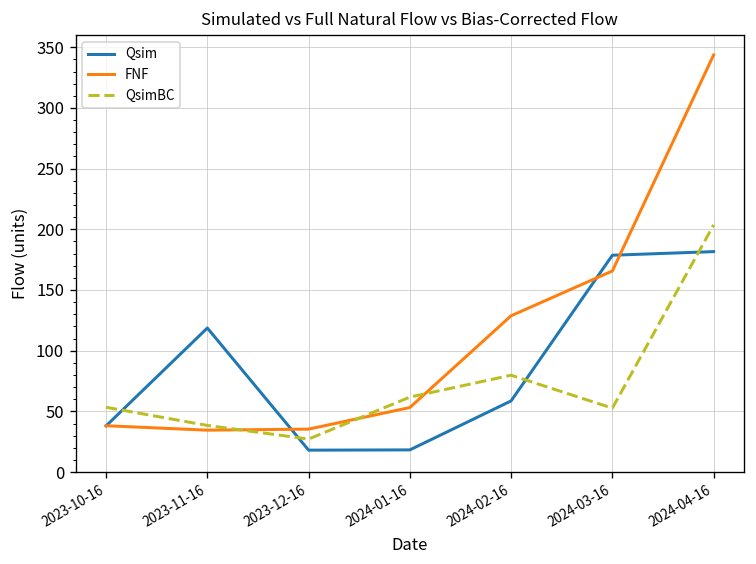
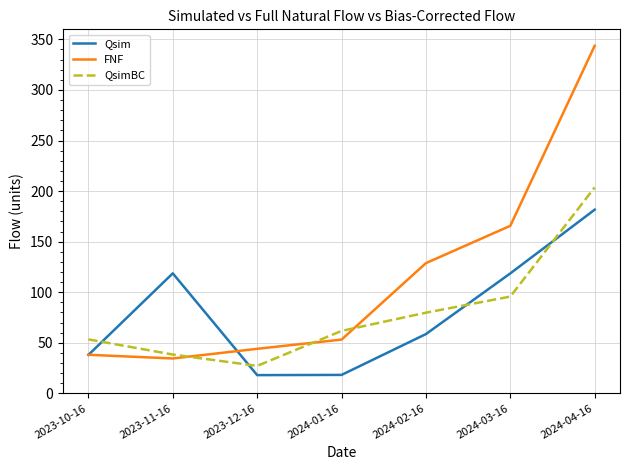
FNF, 2023-12-16: 35 -> 44
Qsim, 2024-03-16: 179 -> 119
QsimBC, 2024-03-16: 53 -> 96
